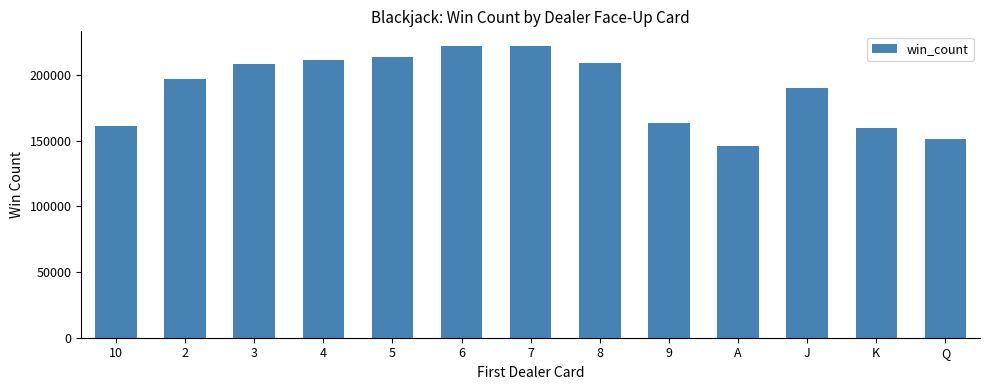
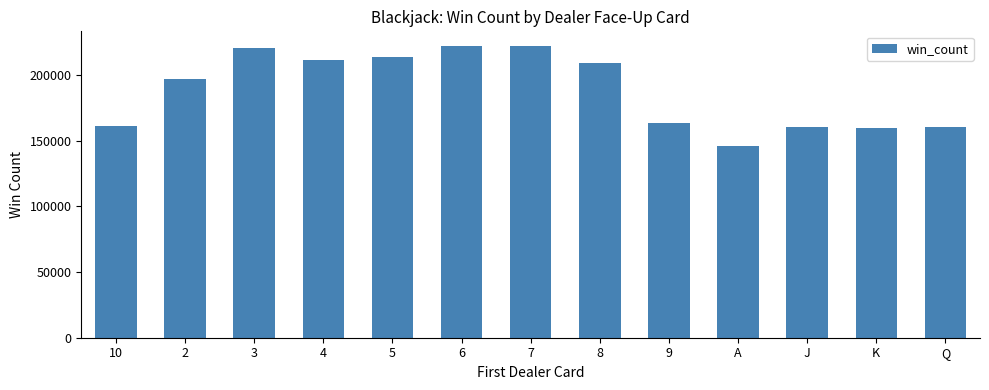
3: 208000 -> 220000
J: 190000 -> 161000
Q: 151000 -> 160000
